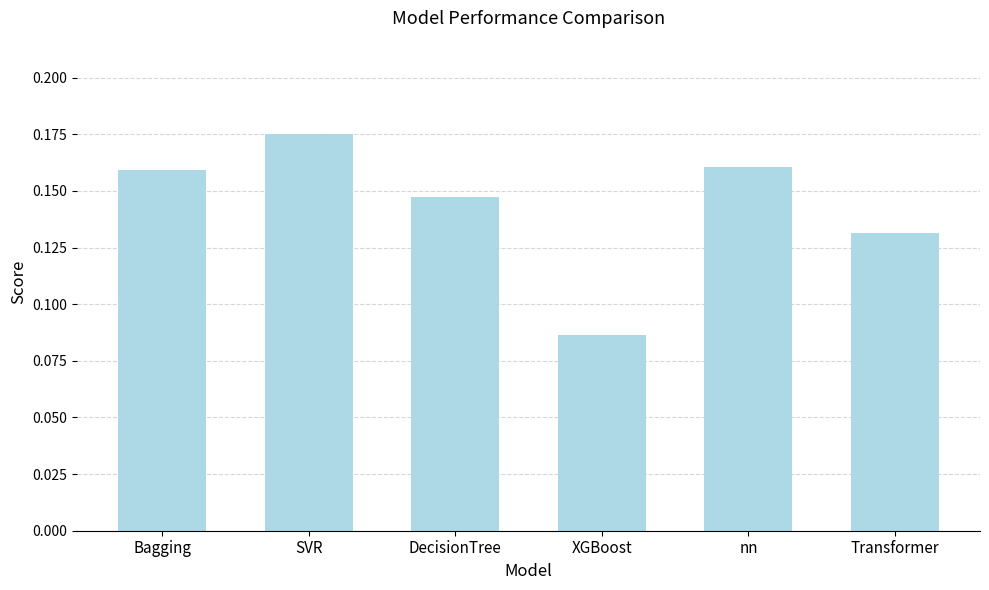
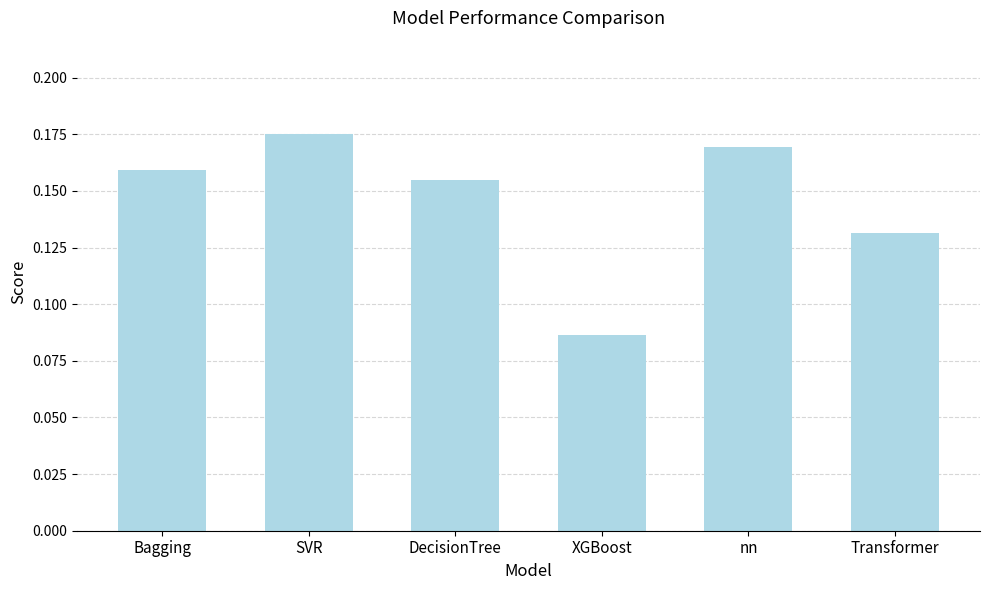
DecisionTree: 0.147 -> 0.155
nn: 0.161 -> 0.169
